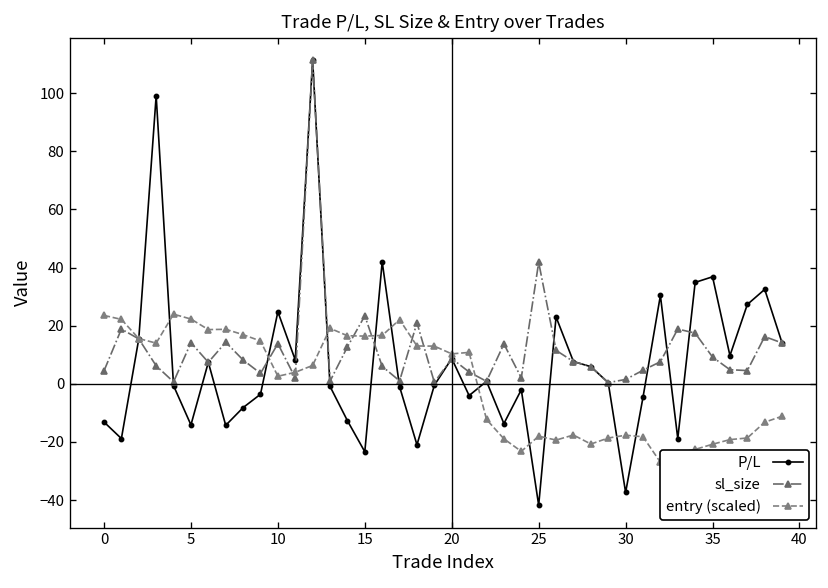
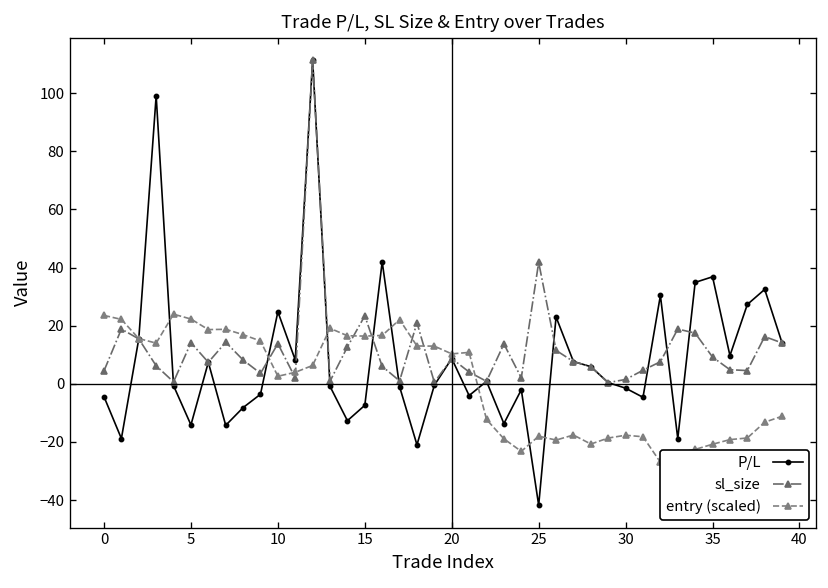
P/L, 0: -13 -> -4
P/L, 15: -23 -> -7
P/L, 30: -37 -> -2
